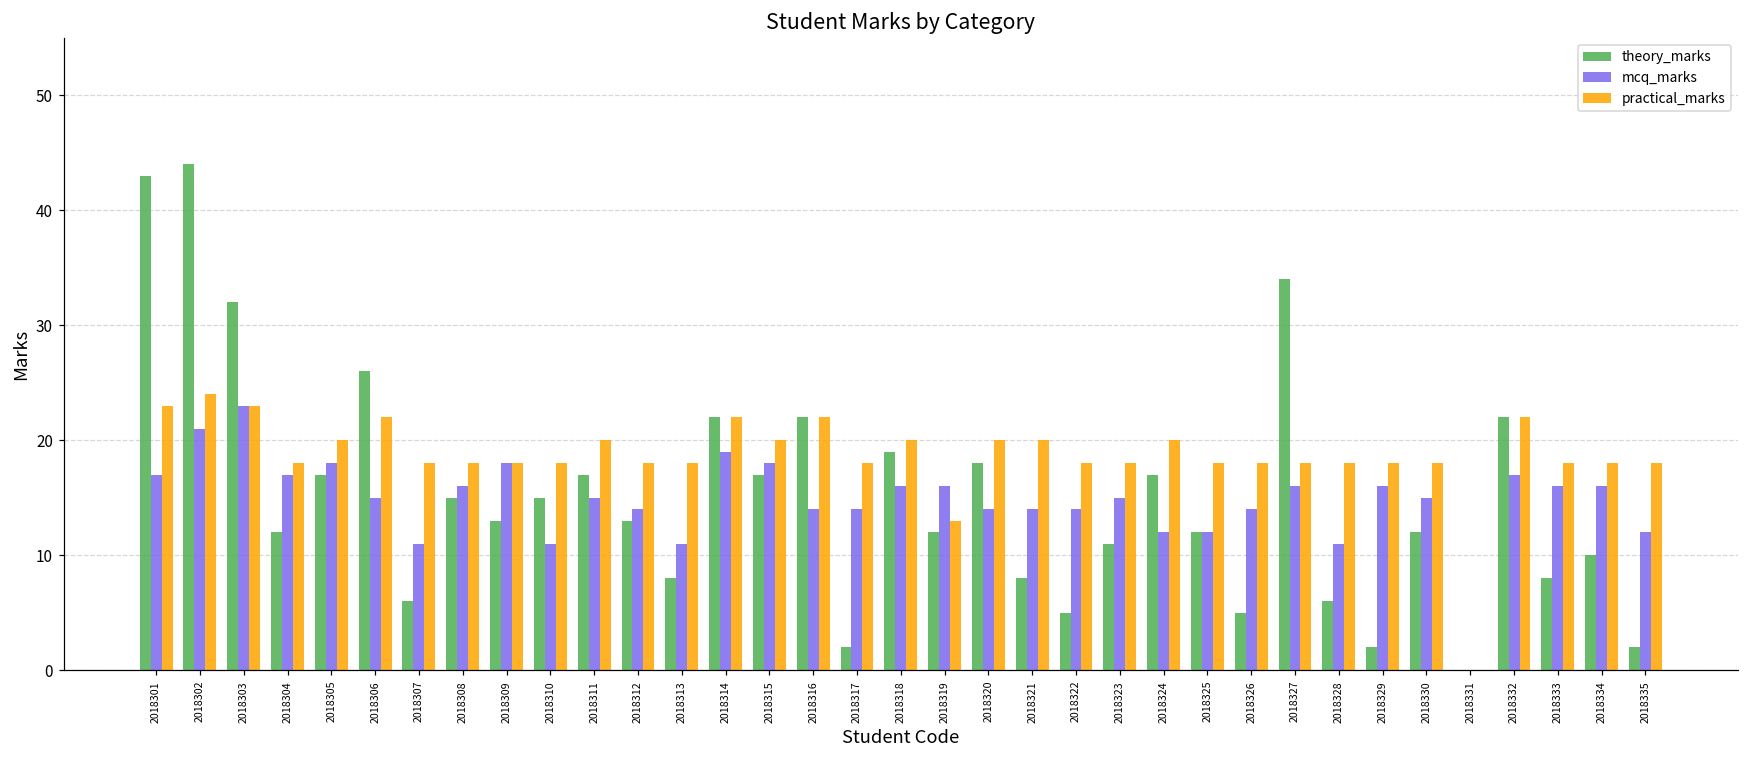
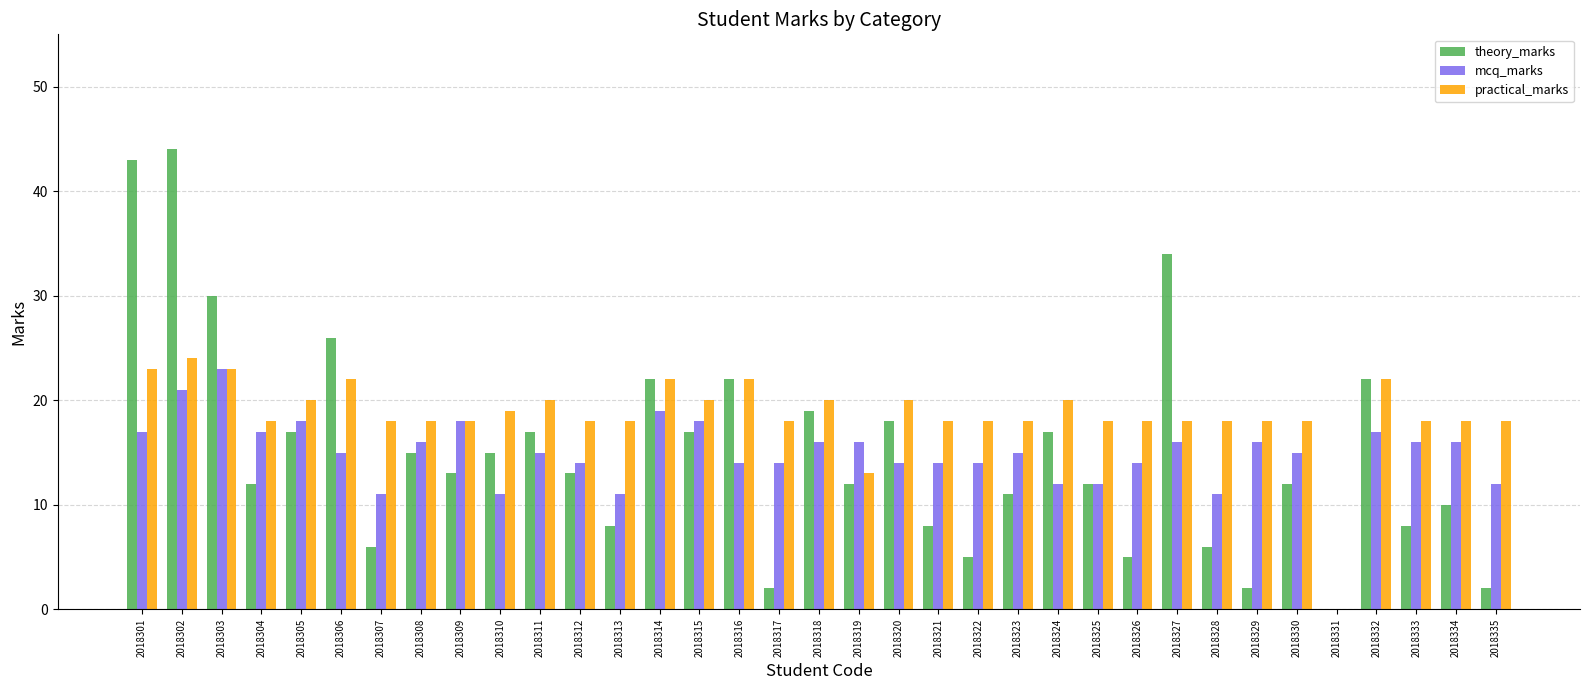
theory_marks, 2018303: 32 -> 30
practical_marks, 2018310: 18 -> 19
practical_marks, 2018321: 20 -> 18
